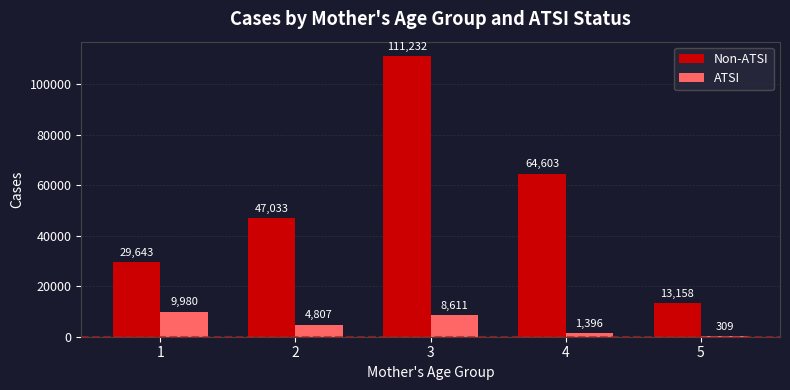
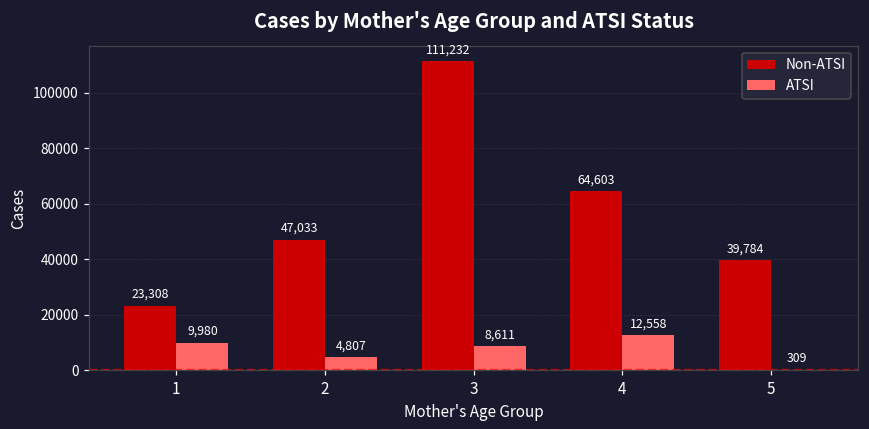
Non-ATSI, 1: 29,643 -> 23,308
ATSI, 4: 1,396 -> 12,558
Non-ATSI, 5: 13,158 -> 39,784
